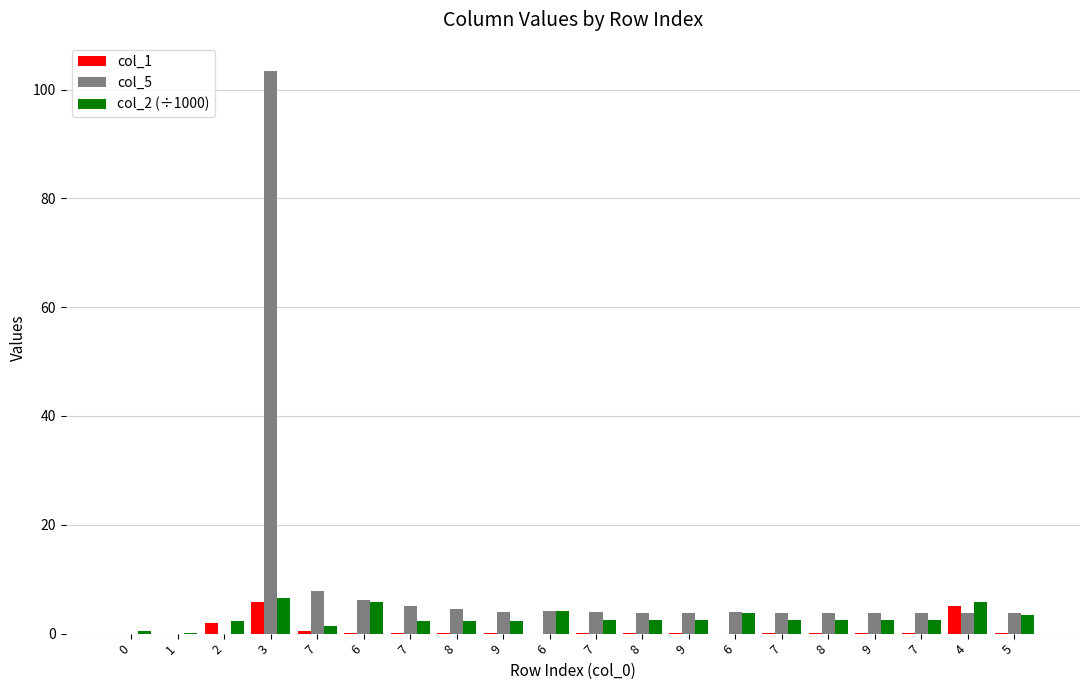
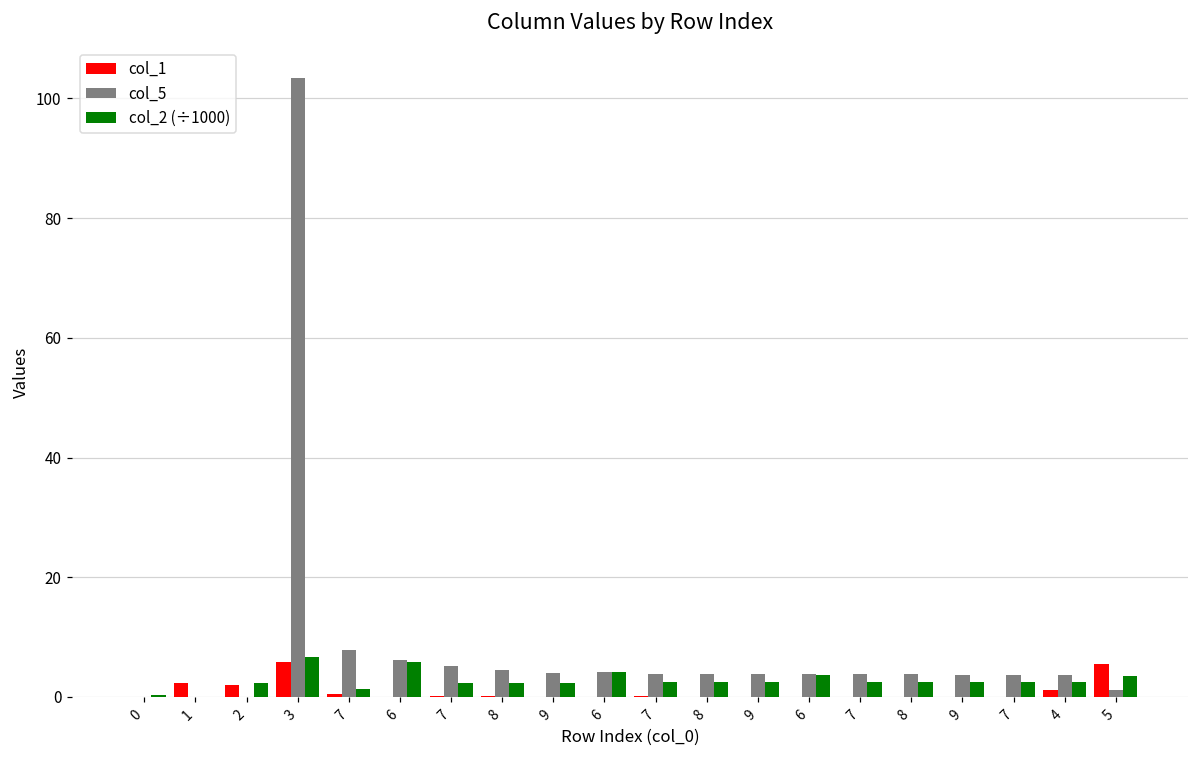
col_1, 1: 0 -> 2
col_1, 4: 5 -> 1
col_2 (÷1000), 4: 6 -> 2
col_1, 5: 0 -> 6
col_5, 5: 4 -> 1
